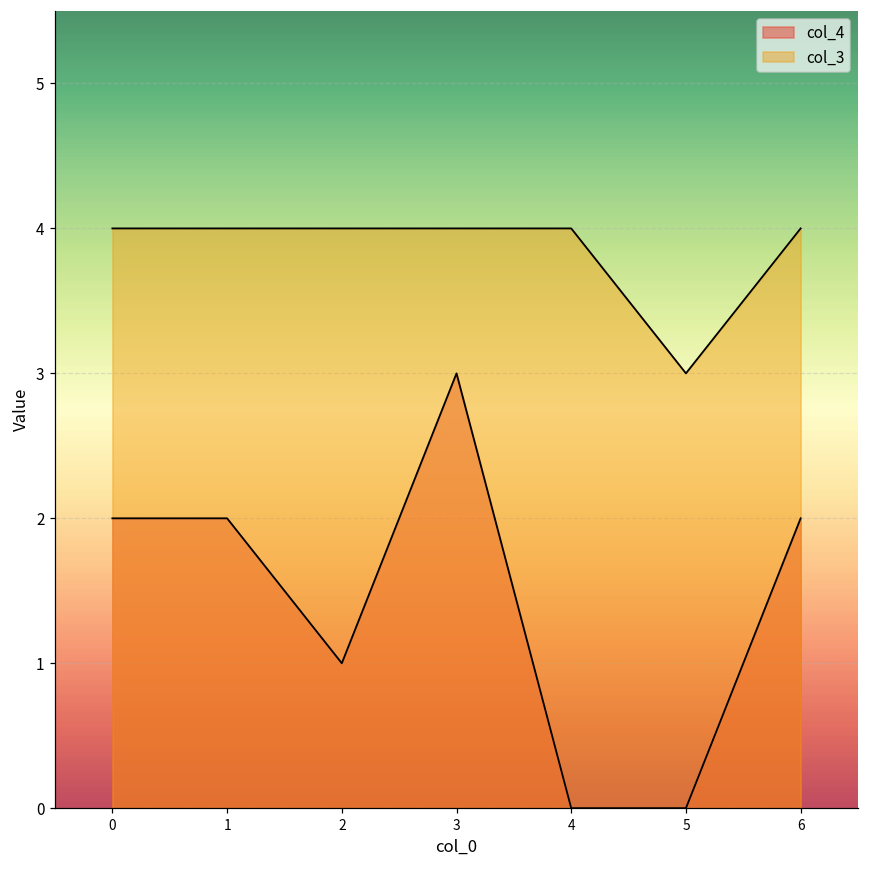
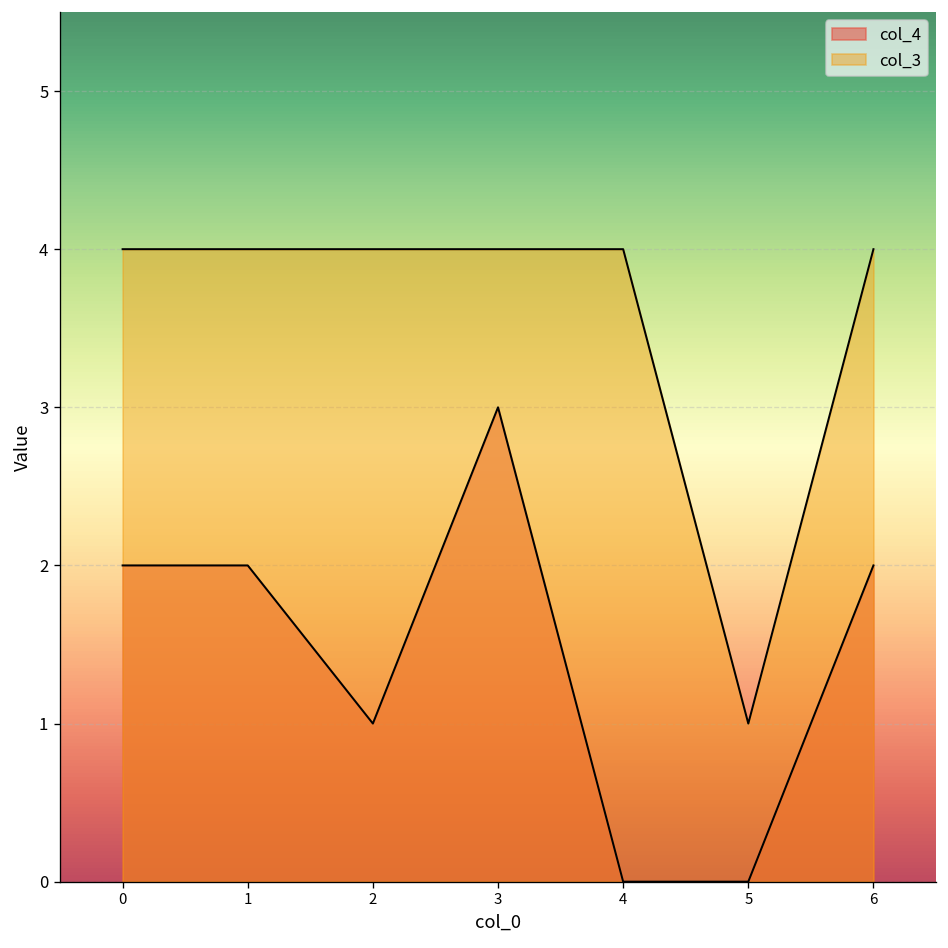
col_3, 5: 3 -> 1
